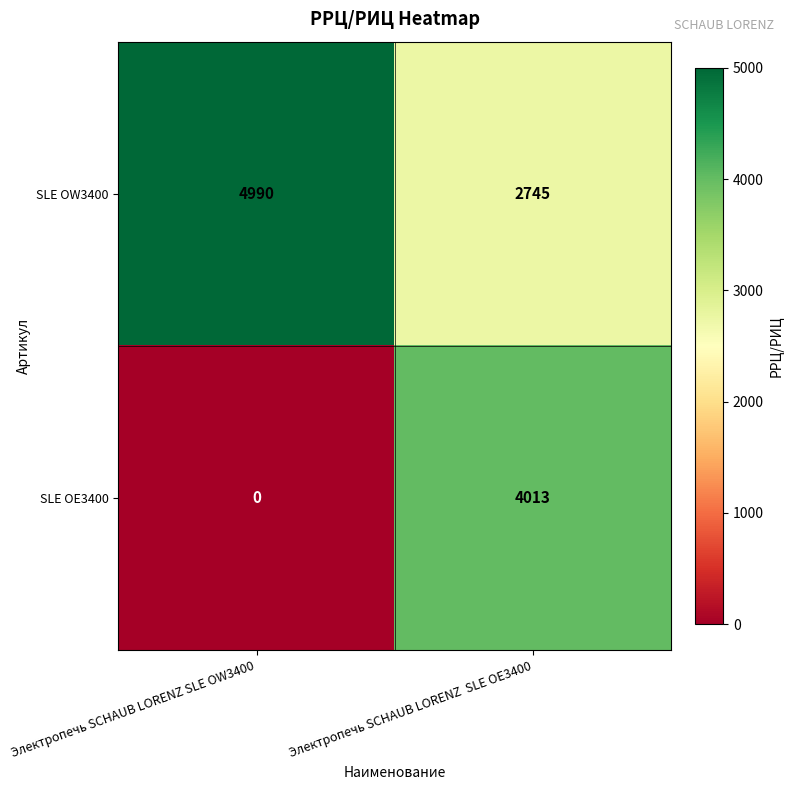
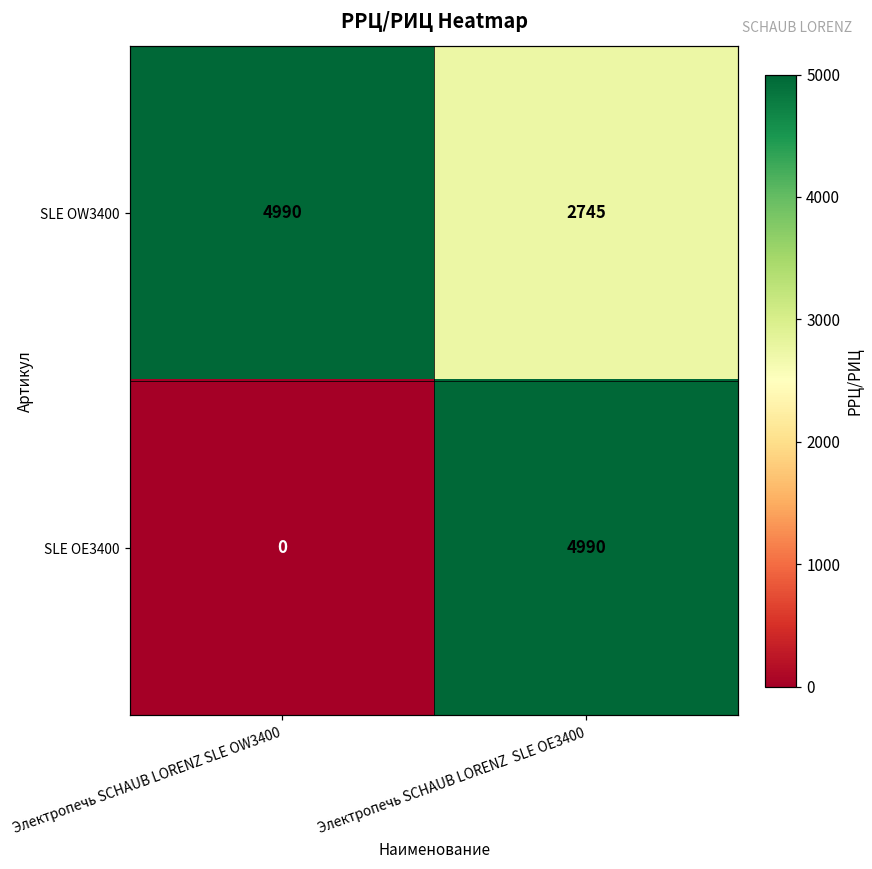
SLE OE3400, Электропечь SCHAUB LORENZ SLE OE3400: 4013 -> 4990
